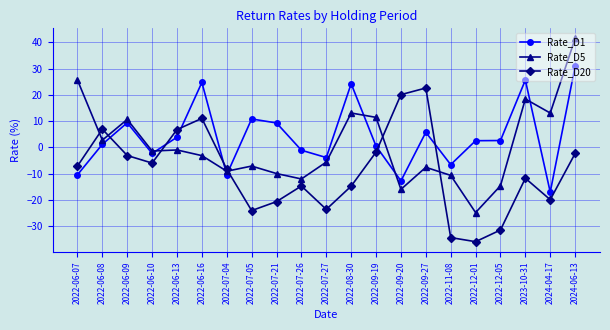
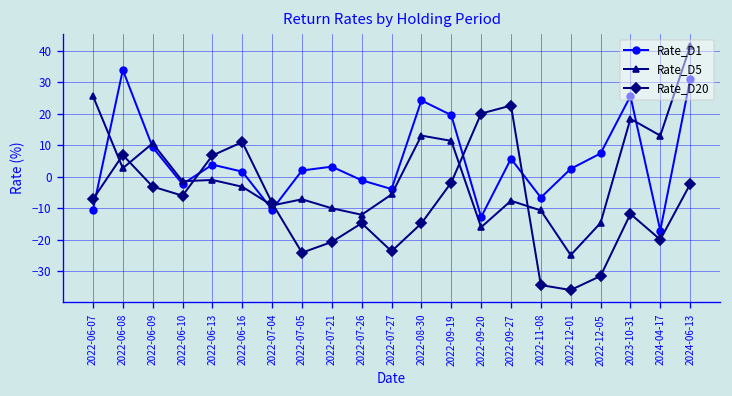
Rate_D1, 2022-06-08: 1 -> 34
Rate_D1, 2022-06-16: 25 -> 2
Rate_D1, 2022-07-05: 11 -> 2
Rate_D1, 2022-07-21: 9 -> 3
Rate_D1, 2022-09-19: 0 -> 20
Rate_D1, 2022-12-05: 3 -> 7
